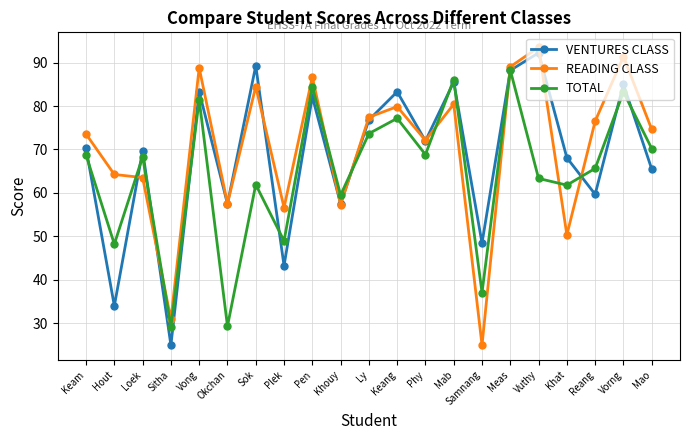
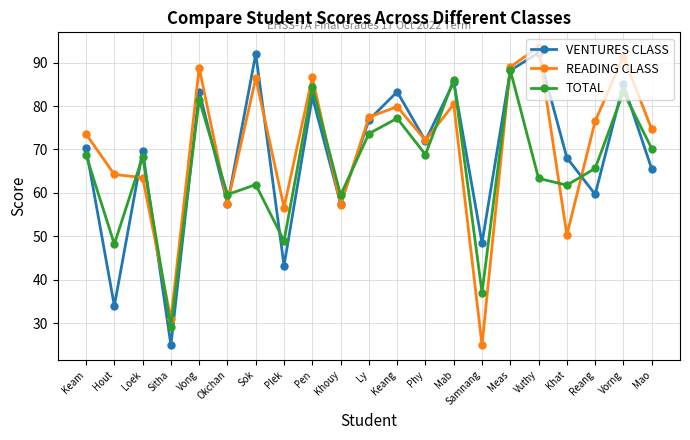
TOTAL, Okchan: 29 -> 60
VENTURES CLASS, Sok: 89 -> 92
READING CLASS, Sok: 84 -> 86
